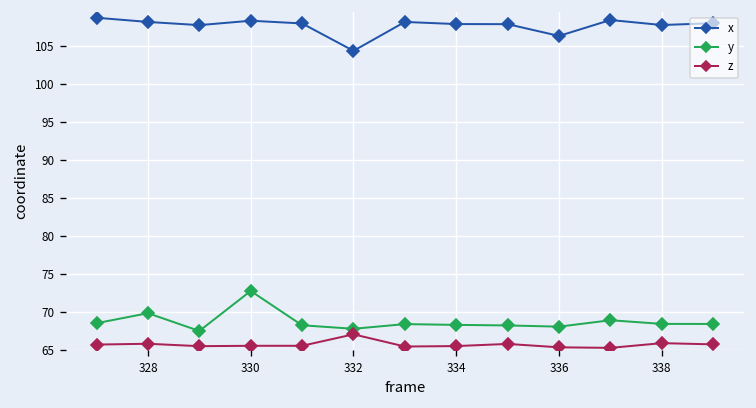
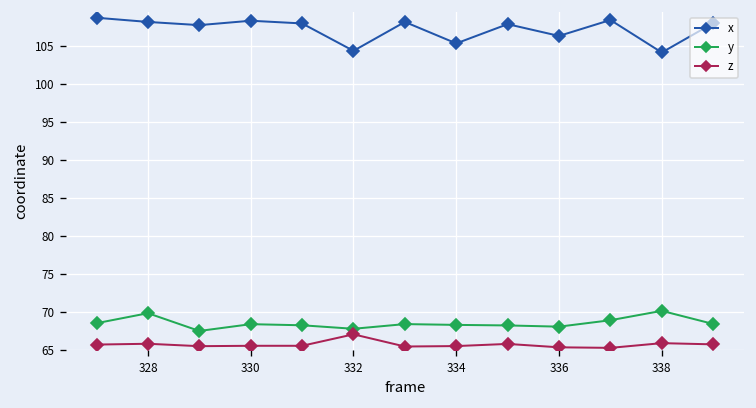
y, 330: 73 -> 68
x, 334: 108 -> 105
x, 338: 108 -> 104
y, 338: 68 -> 70
